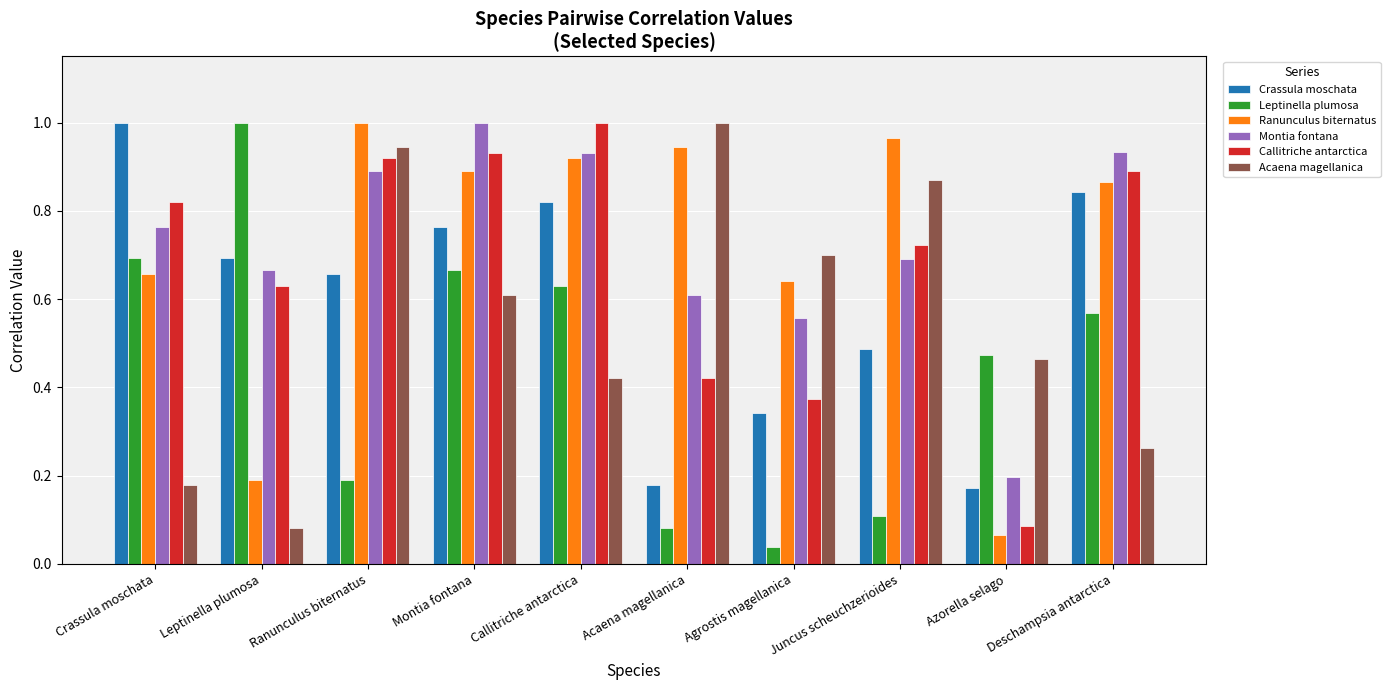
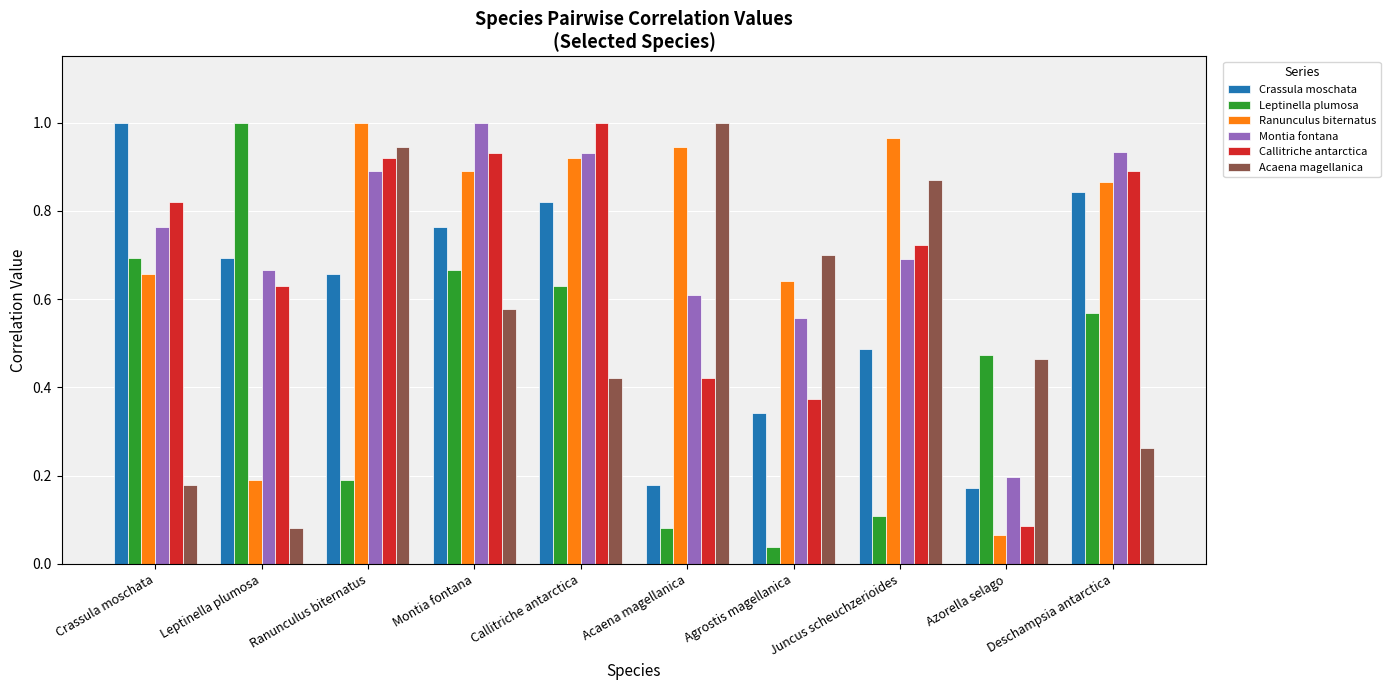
Acaena magellanica, Montia fontana: 0.61 -> 0.58
